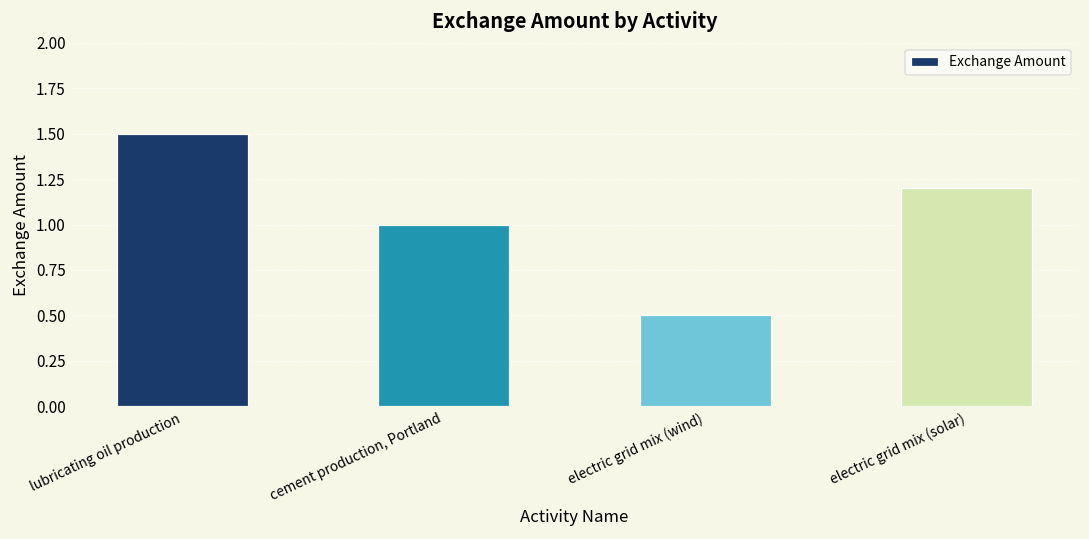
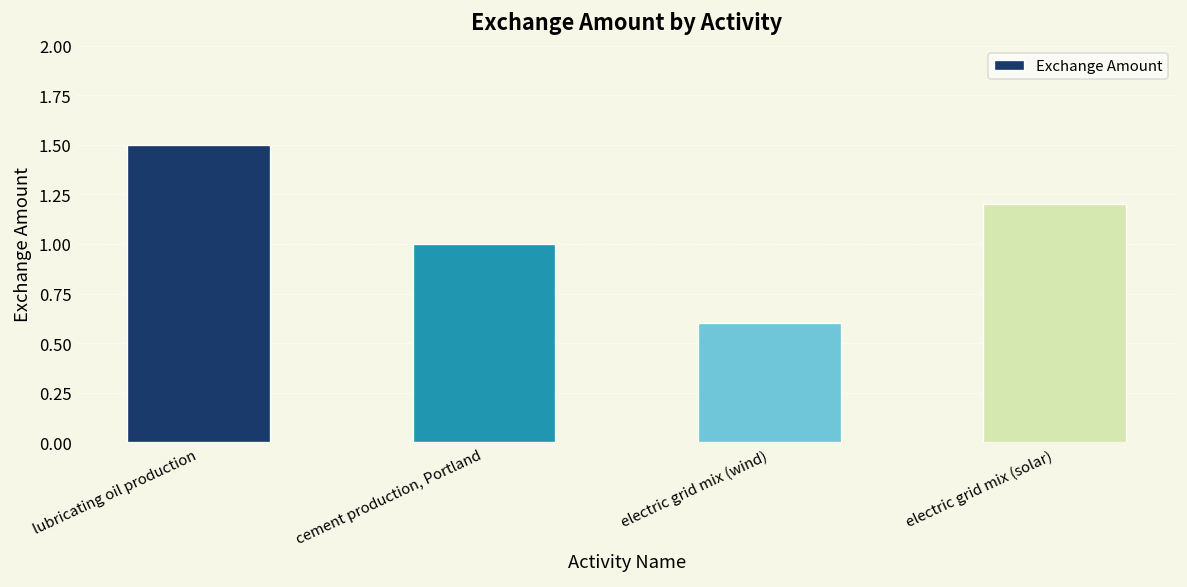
electric grid mix (wind): 0.5 -> 0.6
